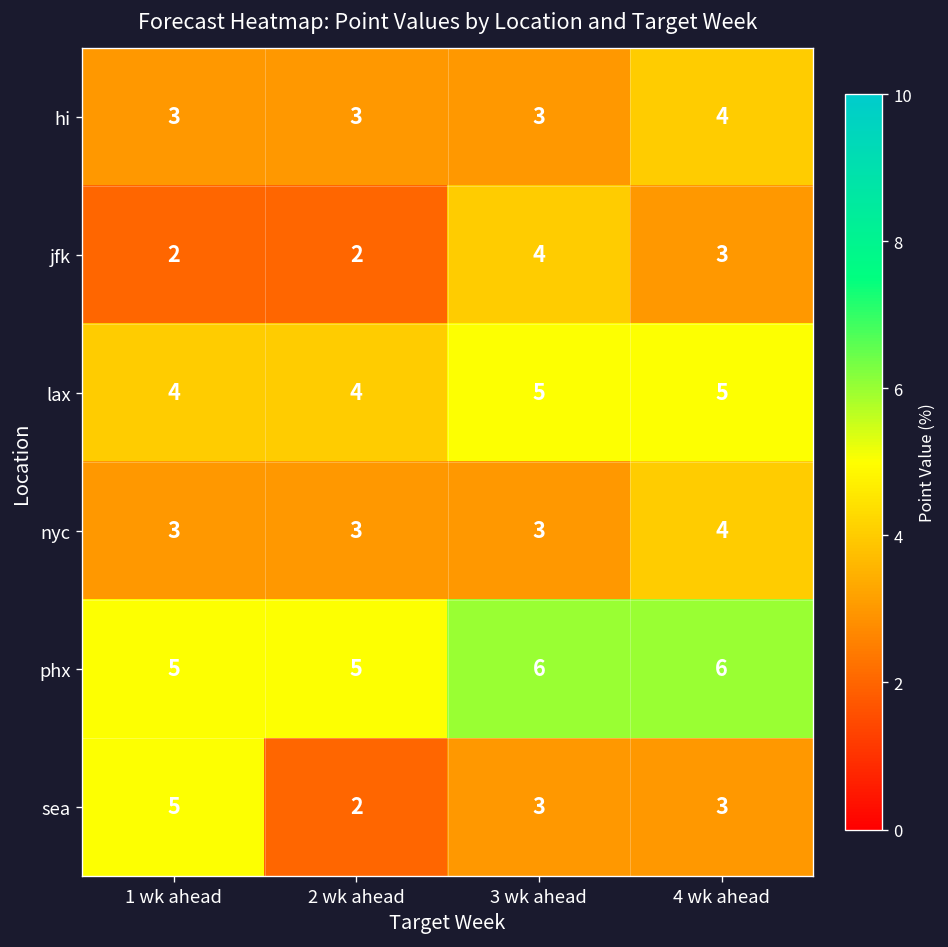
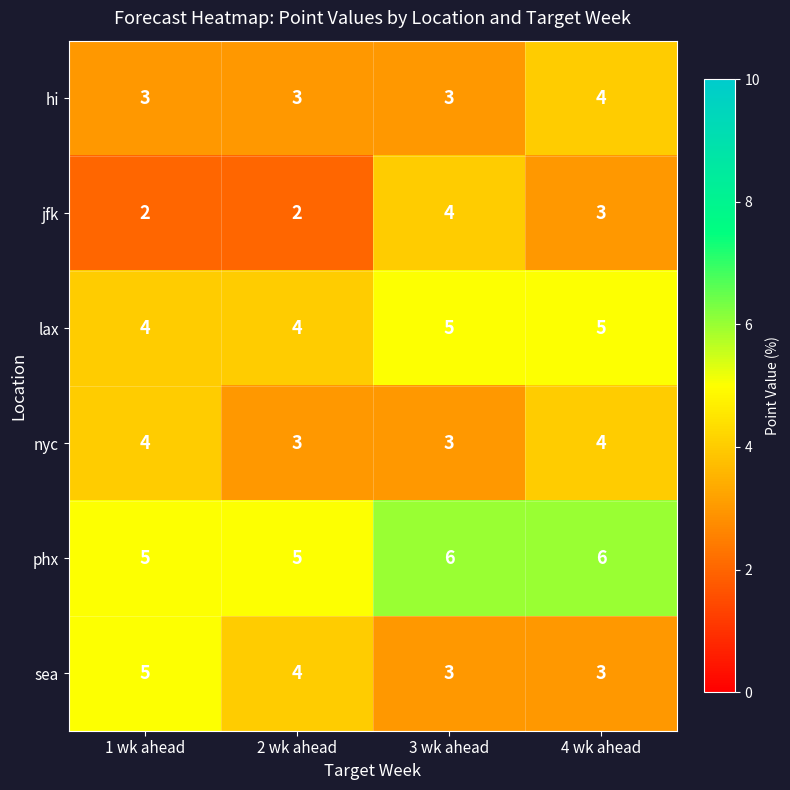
nyc, 1 wk ahead: 3 -> 4
sea, 2 wk ahead: 2 -> 4
